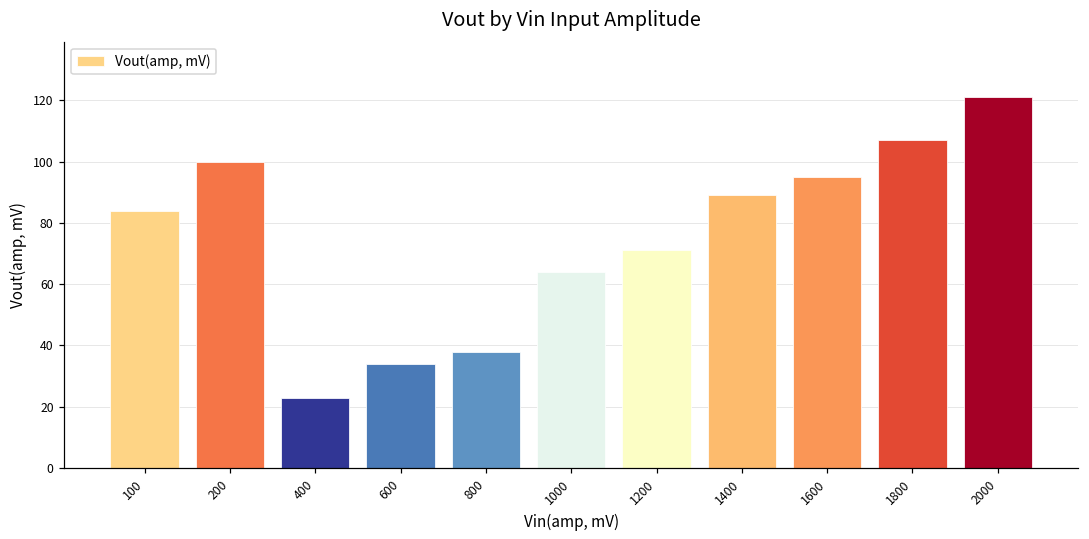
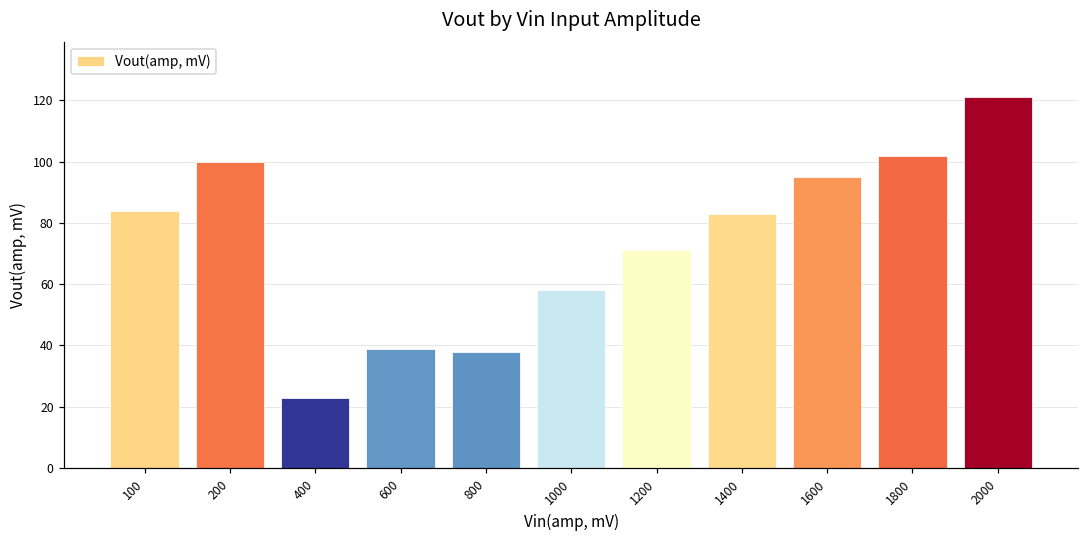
600: 34 -> 39
1000: 64 -> 58
1400: 89 -> 83
1800: 107 -> 102
